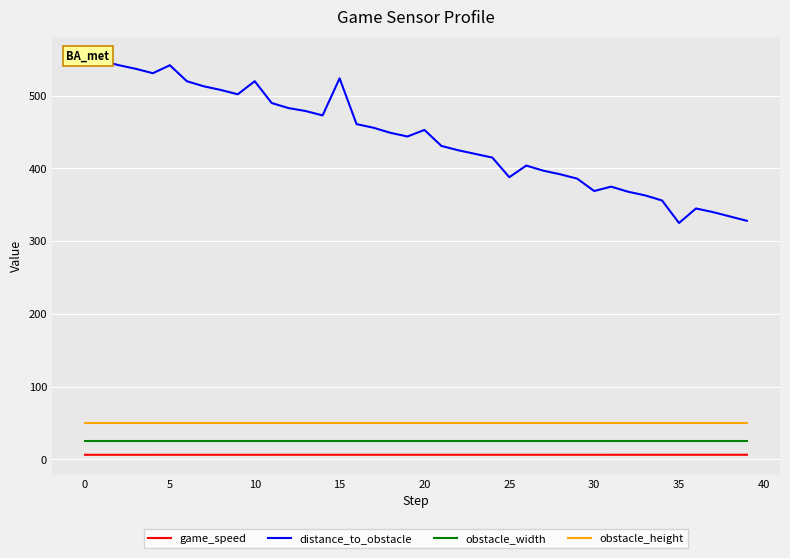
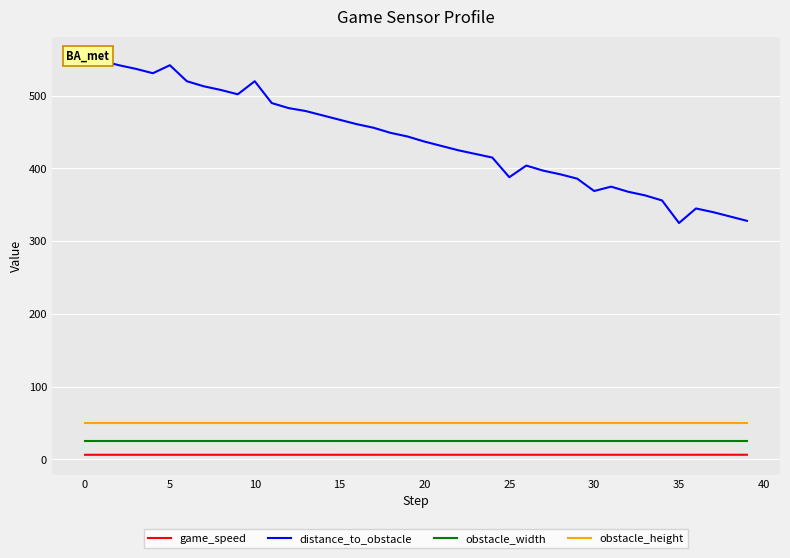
distance_to_obstacle, 15: 520 -> 470
distance_to_obstacle, 20: 450 -> 440
